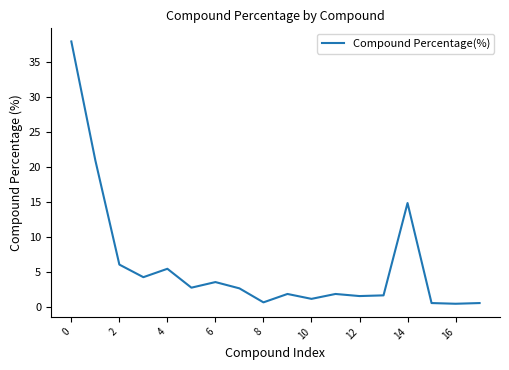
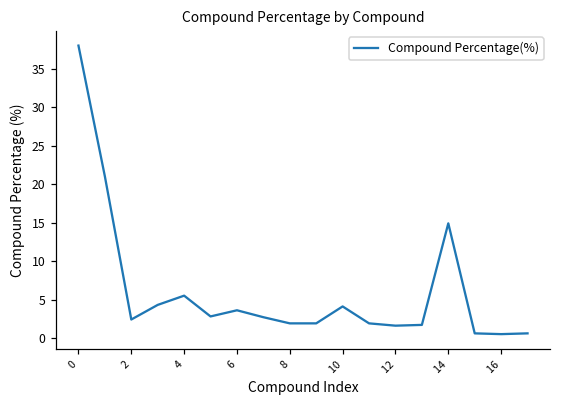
2: 6 -> 2
8: 1 -> 2
10: 1 -> 4
